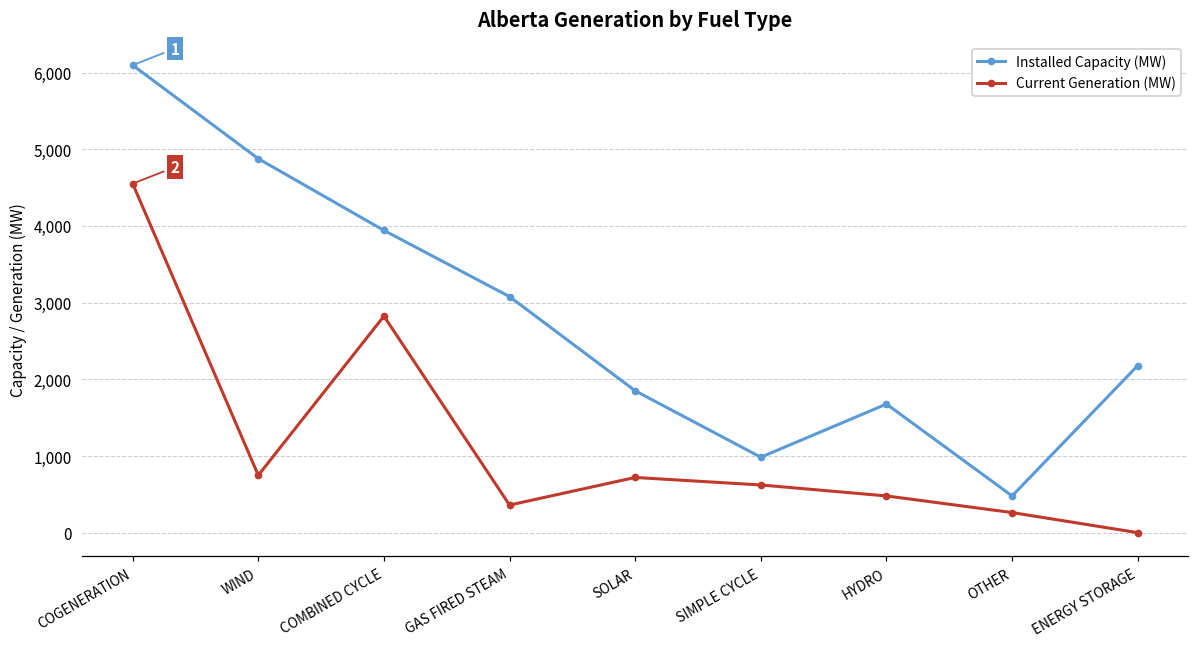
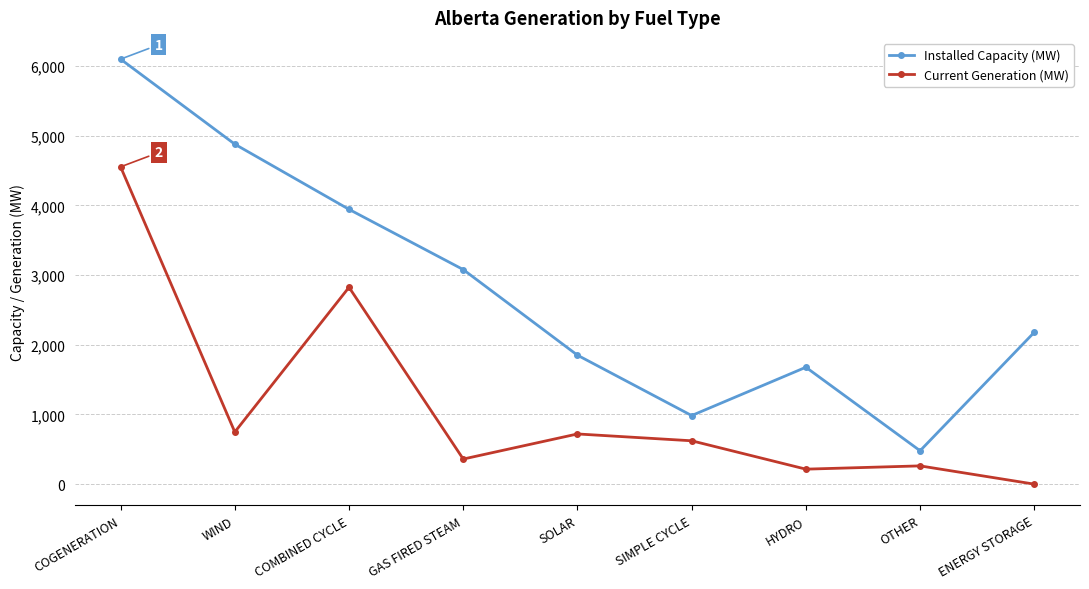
Current Generation (MW), HYDRO: 500 -> 200
